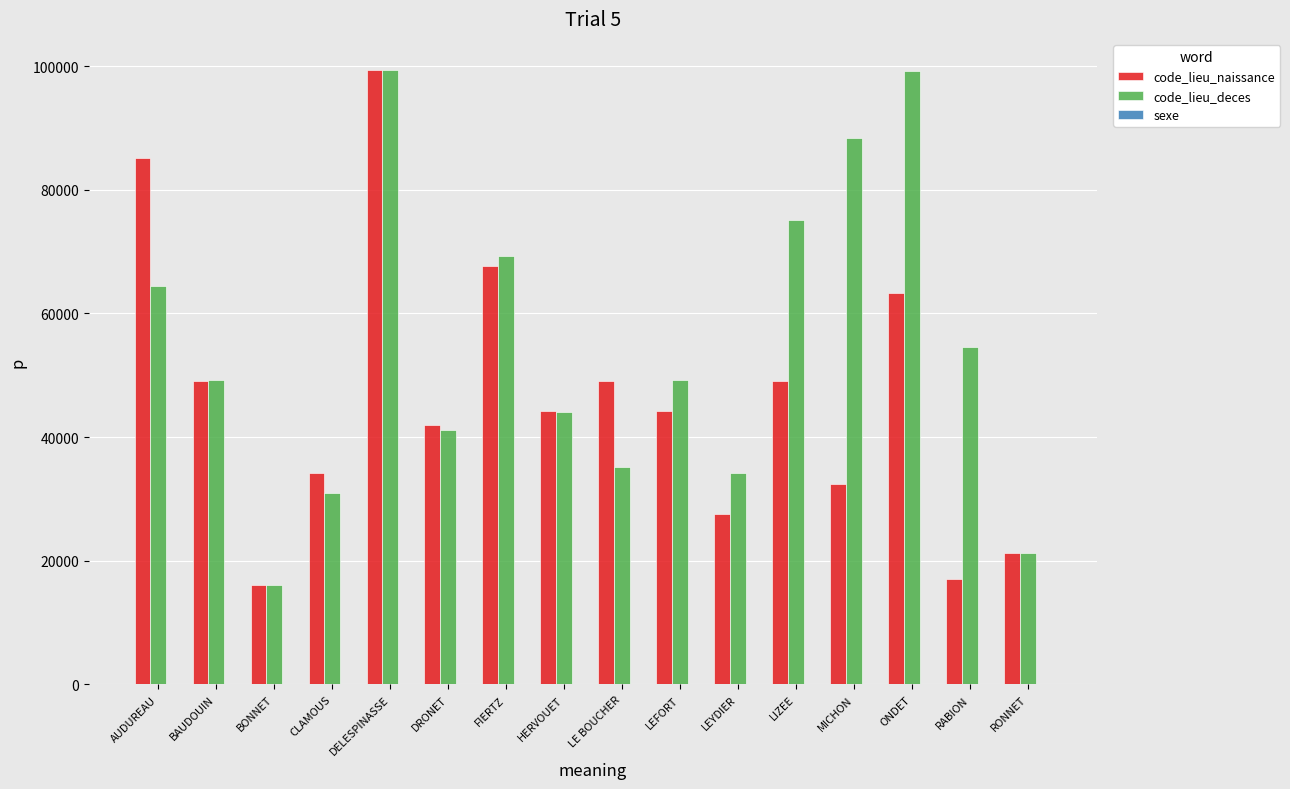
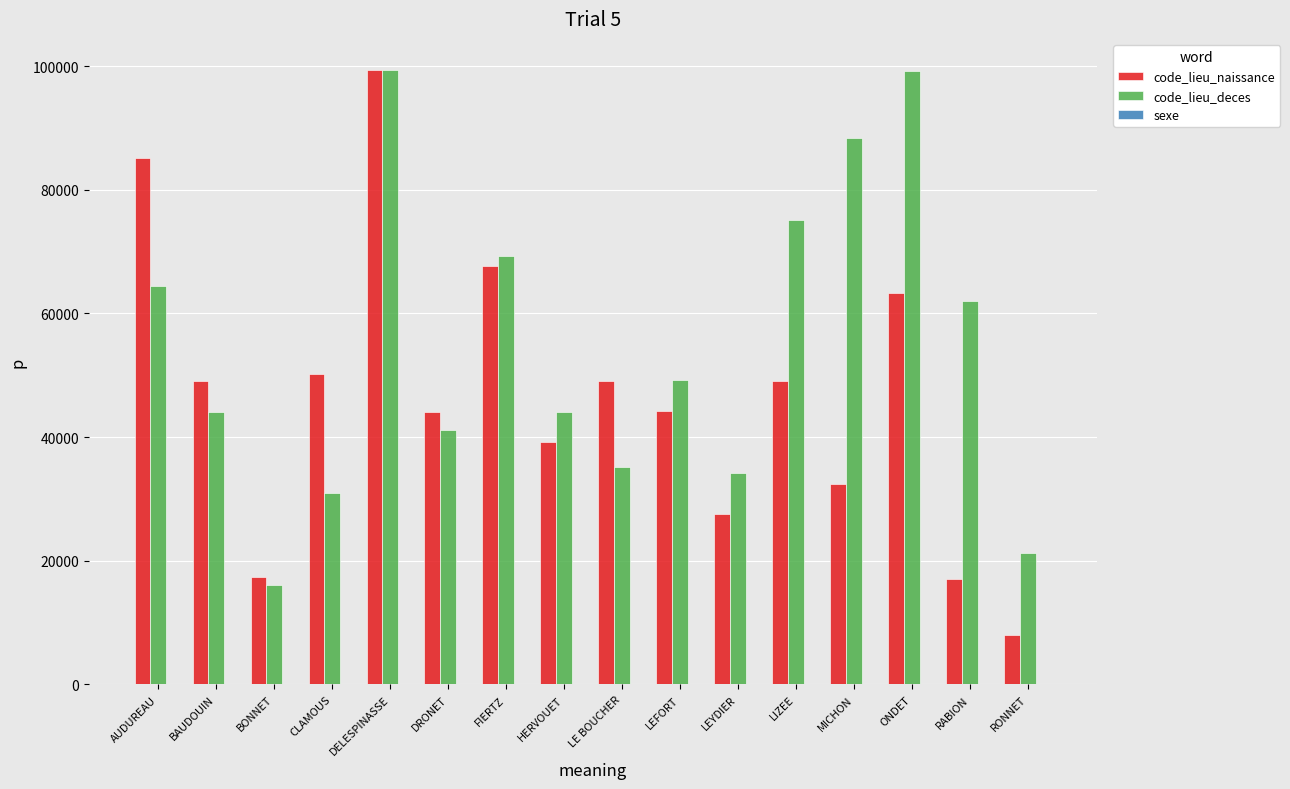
code_lieu_deces, BAUDOUIN: 49000 -> 44000
code_lieu_naissance, BONNET: 16000 -> 17000
code_lieu_naissance, CLAMOUS: 34000 -> 50000
code_lieu_naissance, DRONET: 42000 -> 44000
code_lieu_naissance, HERVOUET: 44000 -> 39000
code_lieu_deces, RABION: 54000 -> 62000
code_lieu_naissance, RONNET: 21000 -> 8000
